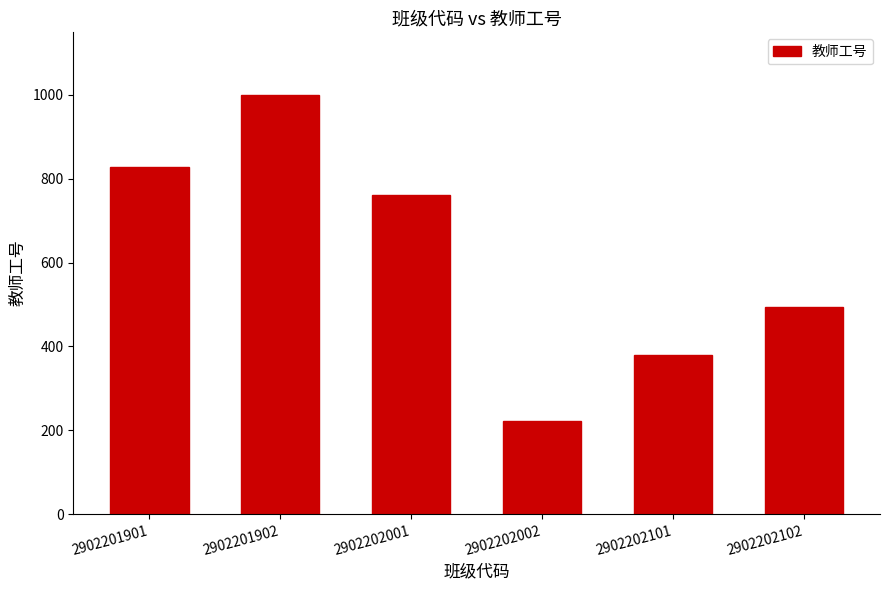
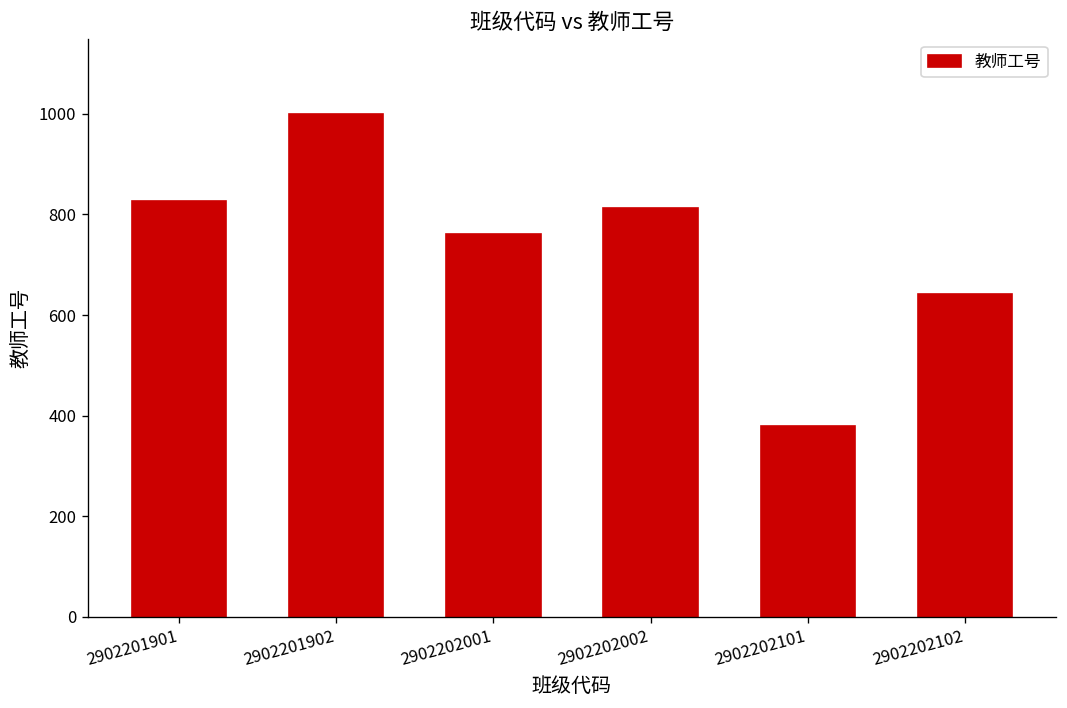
2902202002: 220 -> 810
2902202102: 490 -> 640
